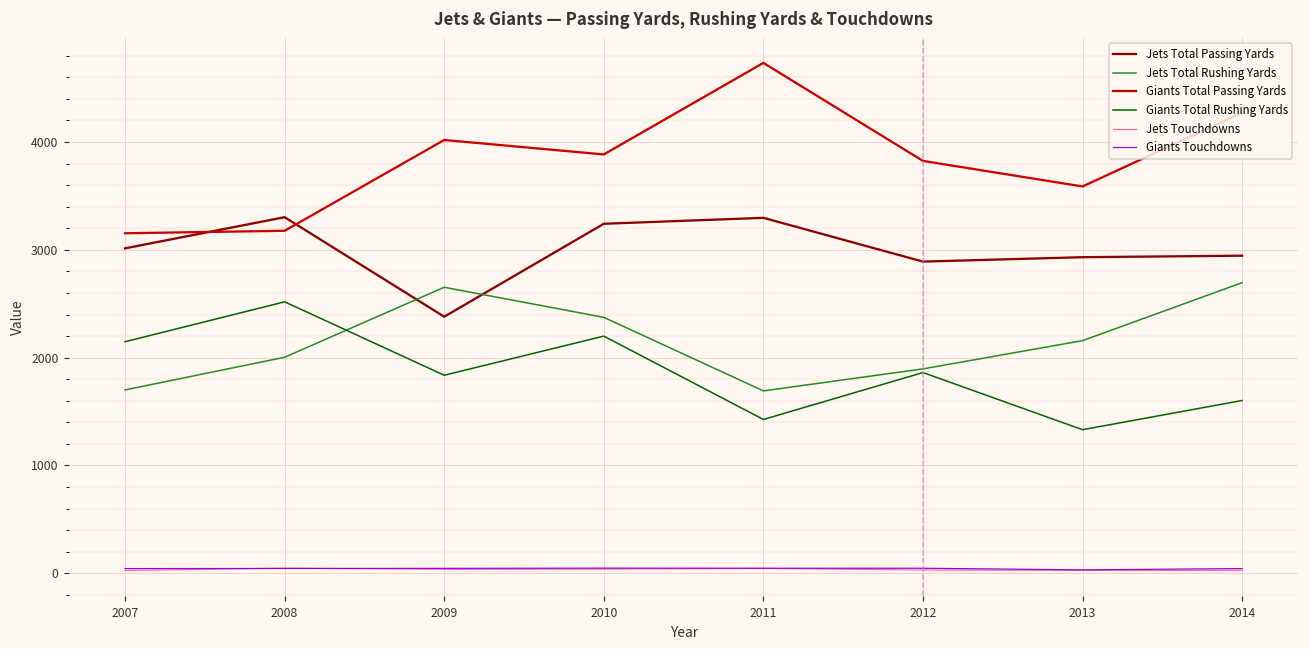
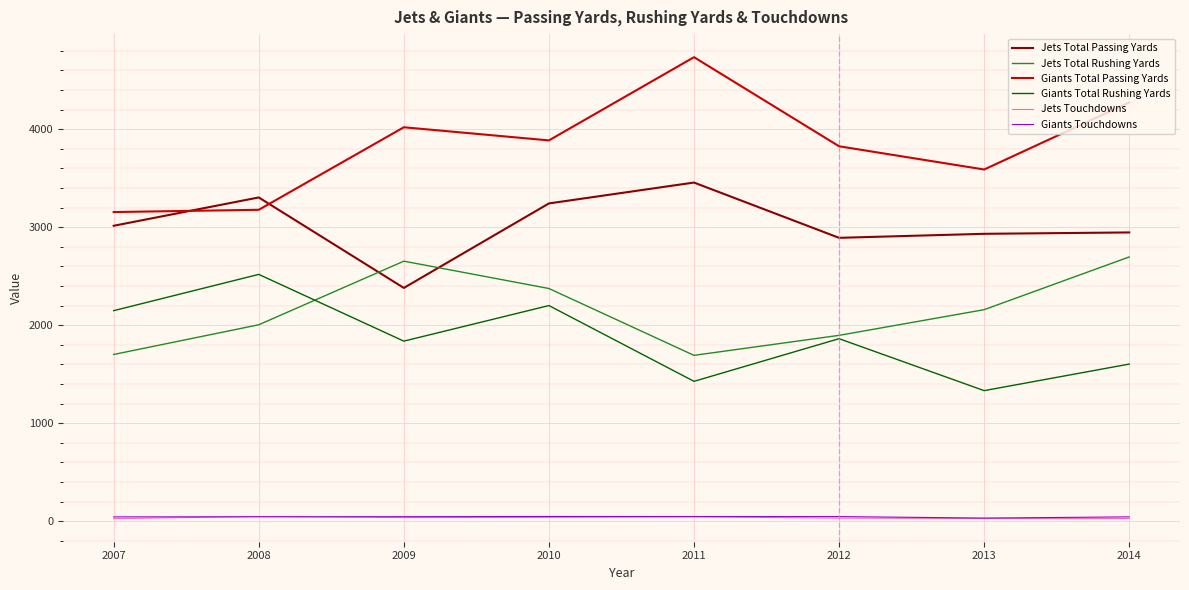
Jets Total Passing Yards, 2011: 3300 -> 3500
